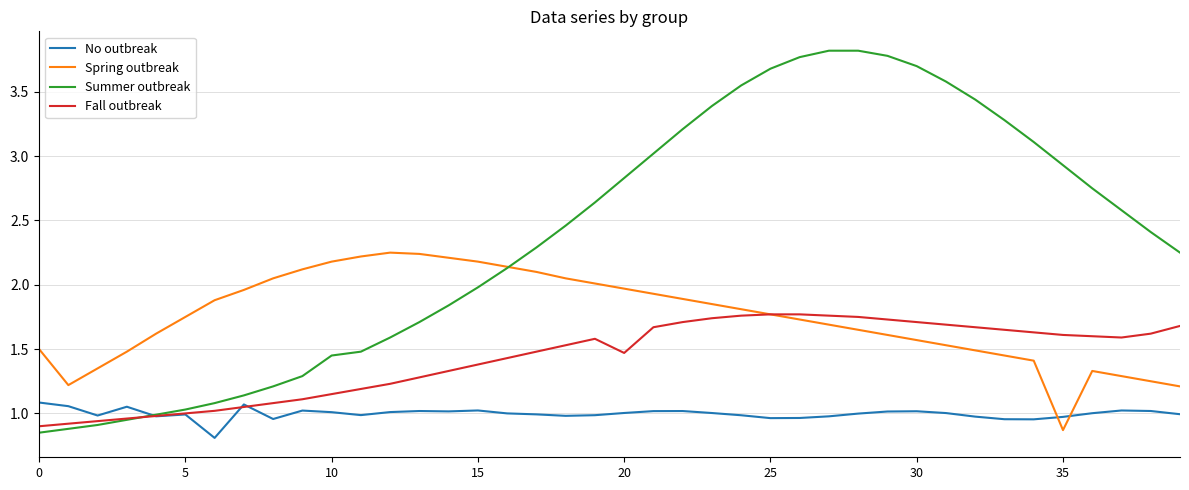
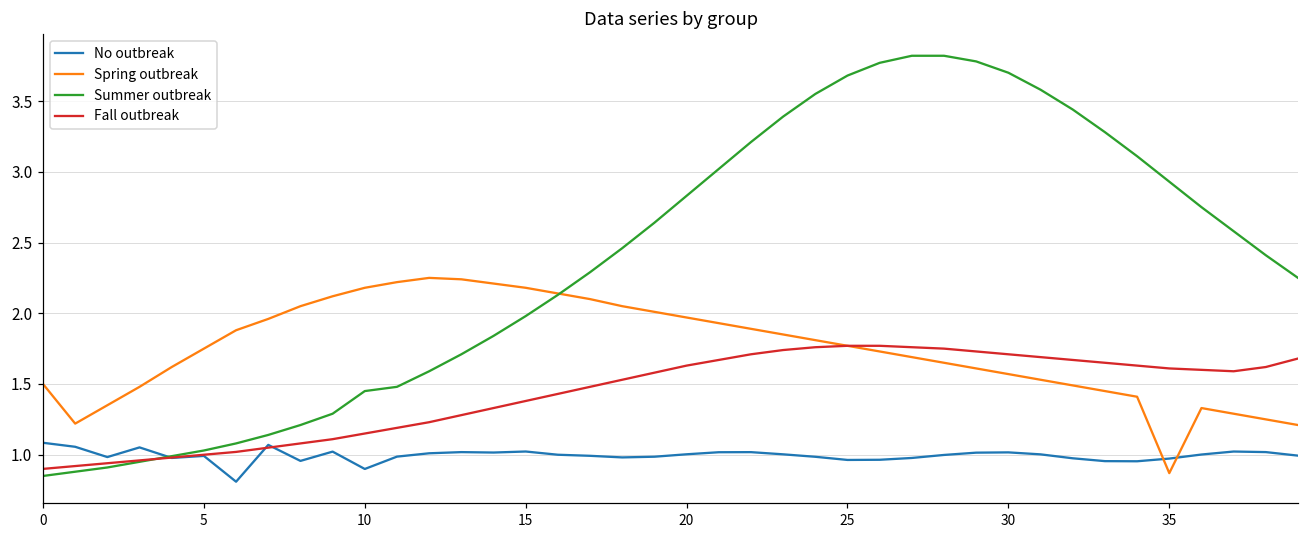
No outbreak, 10: 1.01 -> 0.90
Fall outbreak, 20: 1.47 -> 1.63
